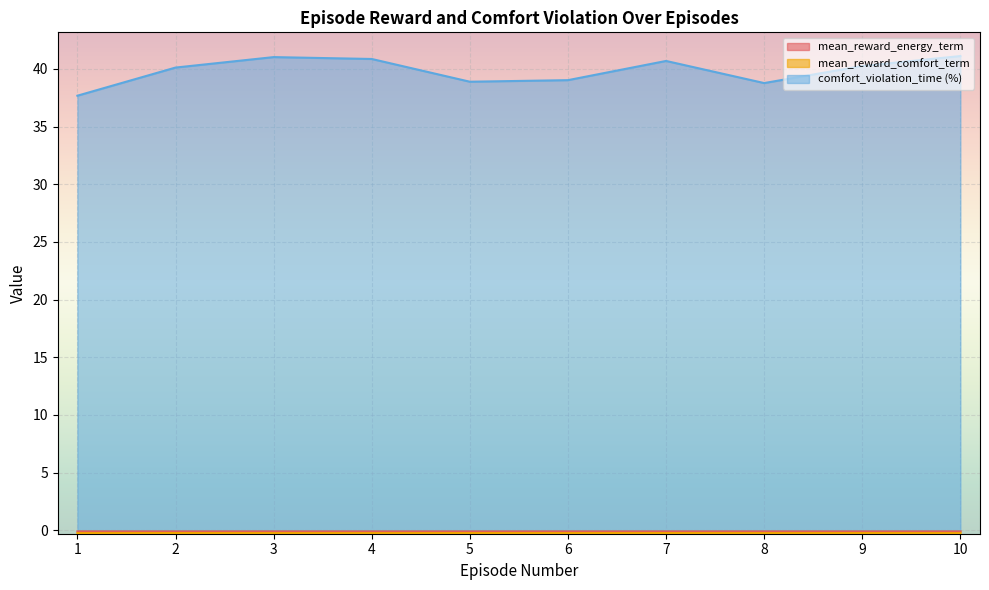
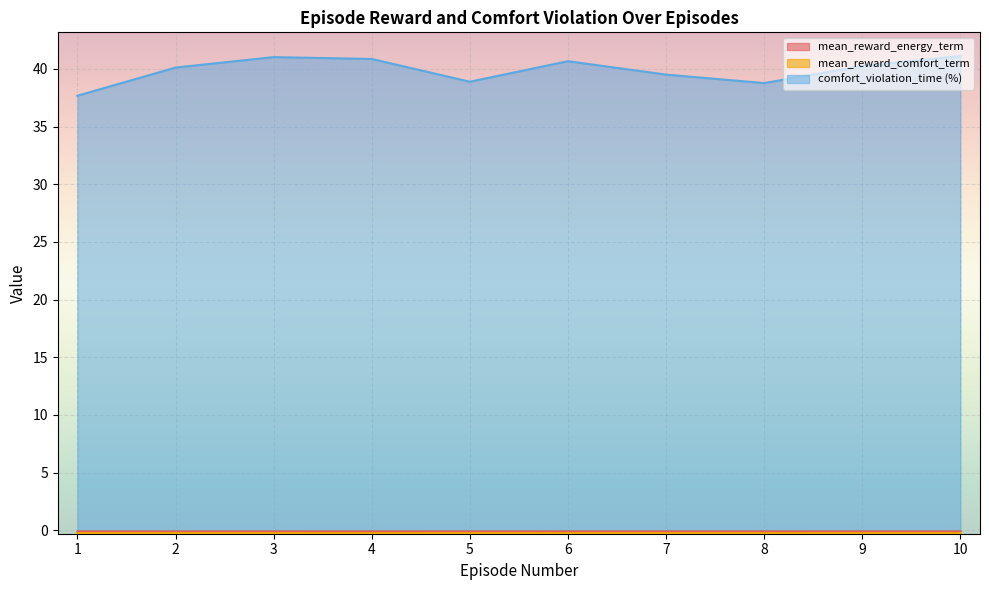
comfort_violation_time (%), 6: 39.0 -> 40.7
comfort_violation_time (%), 7: 40.7 -> 39.5
